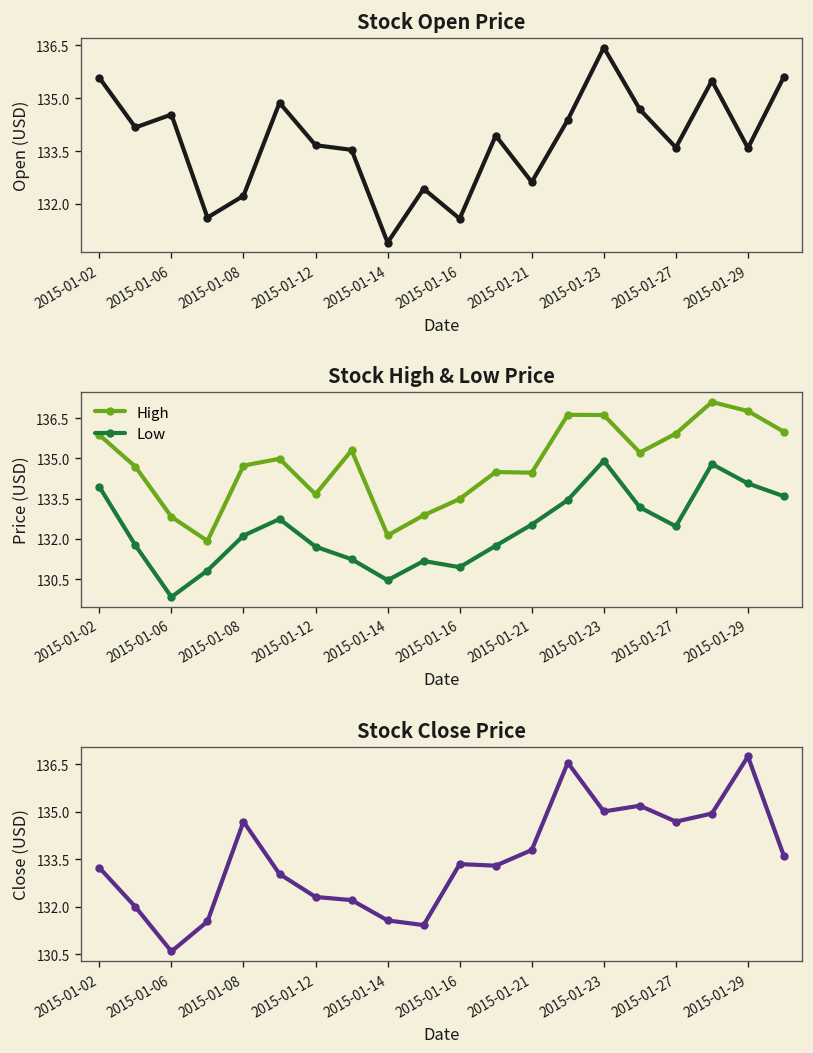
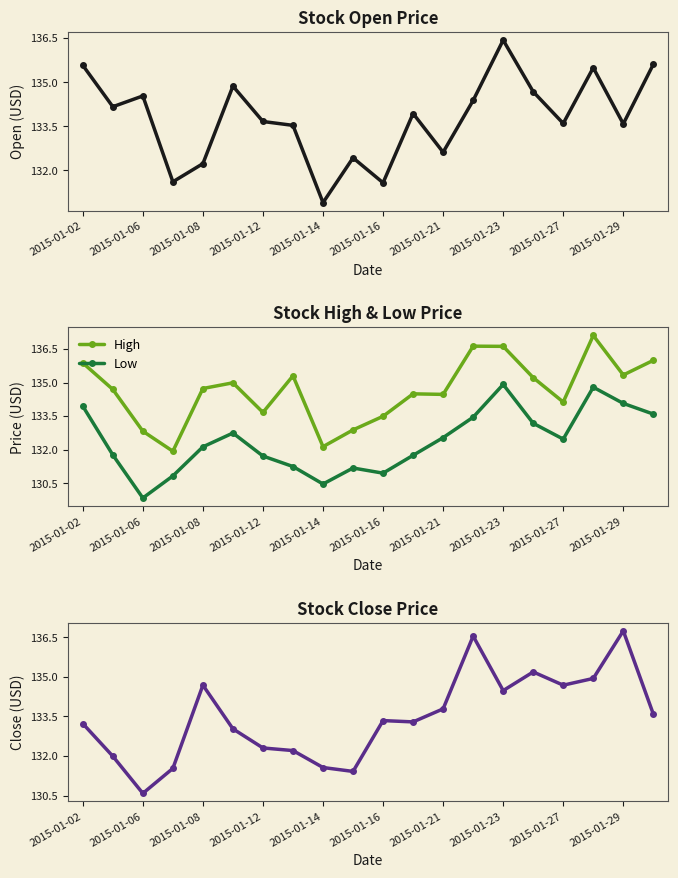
Stock High & Low Price, High, 2015-01-27: 135.9 -> 134.1
Stock High & Low Price, High, 2015-01-29: 136.8 -> 135.3
Stock Close Price, 2015-01-23: 135.0 -> 134.5
